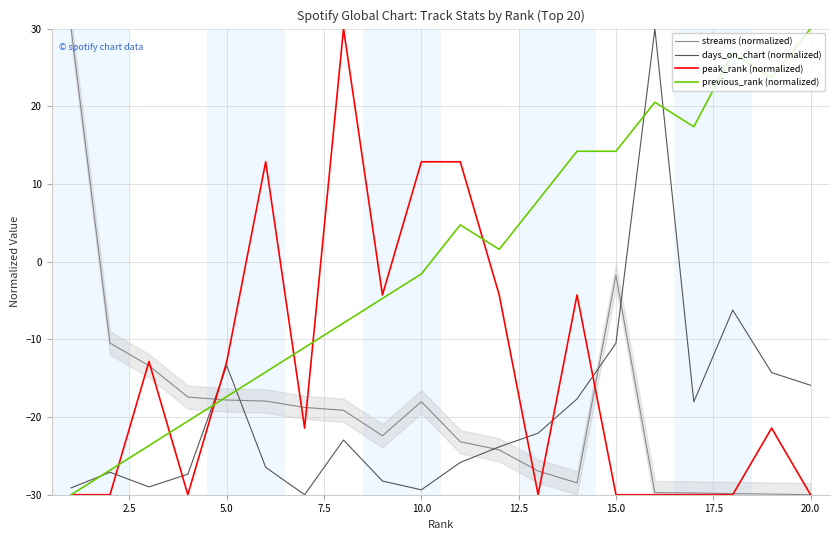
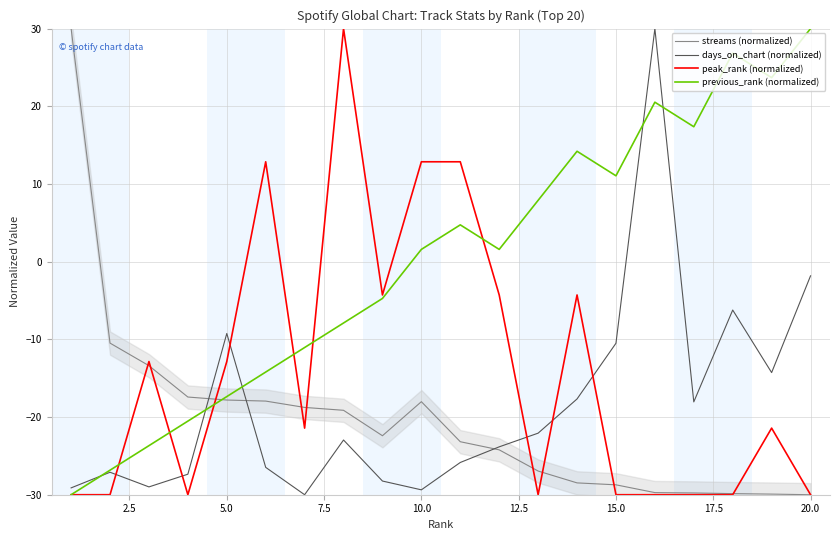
days_on_chart (normalized), 5.0: -13 -> -9
previous_rank (normalized), 10.0: -2 -> 2
streams (normalized), 15.0: -2 -> -29
previous_rank (normalized), 15.0: 14 -> 11
days_on_chart (normalized), 20.0: -16 -> -2
